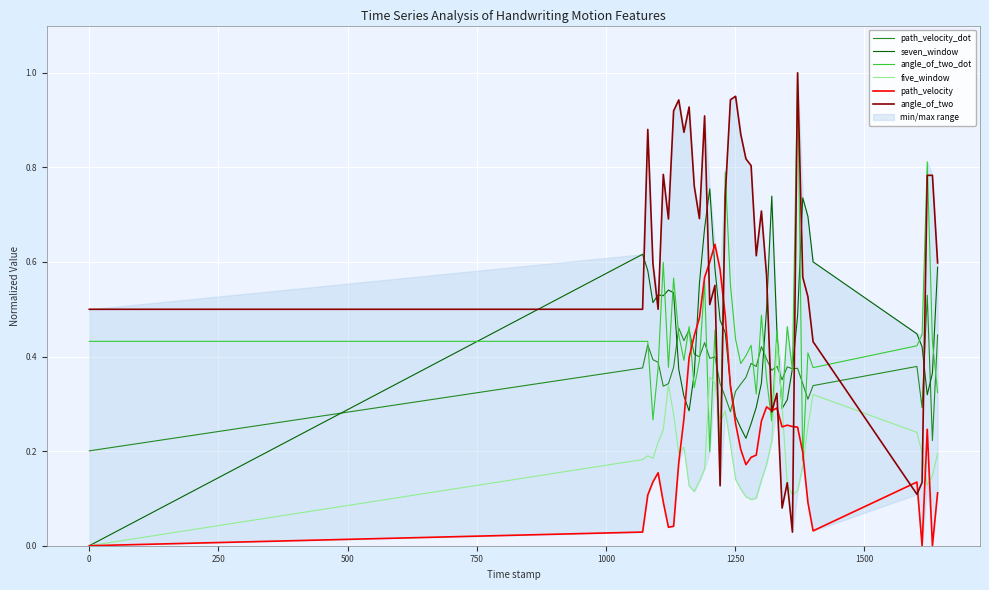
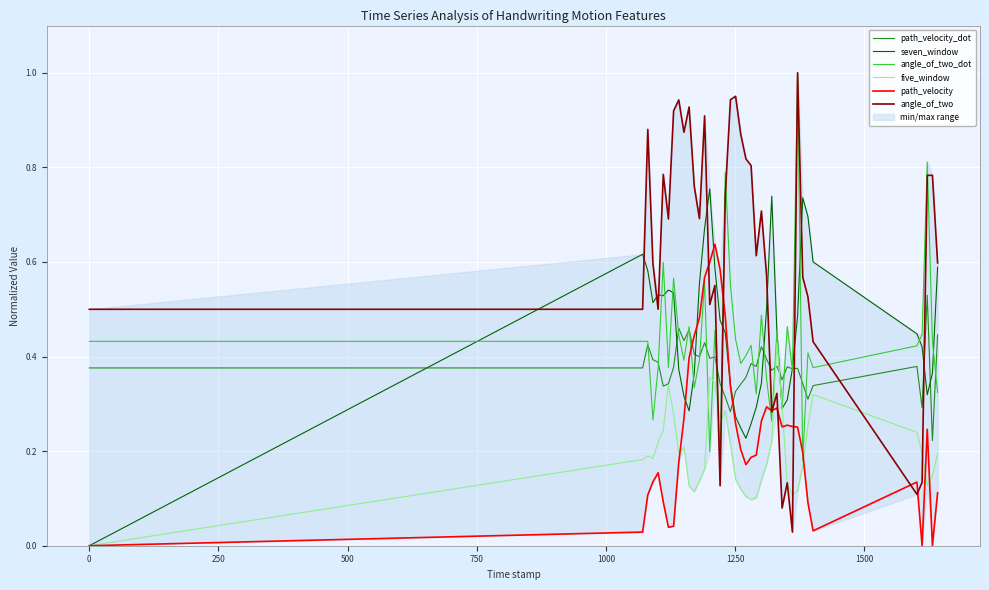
path_velocity_dot, 0: 0.20 -> 0.38
